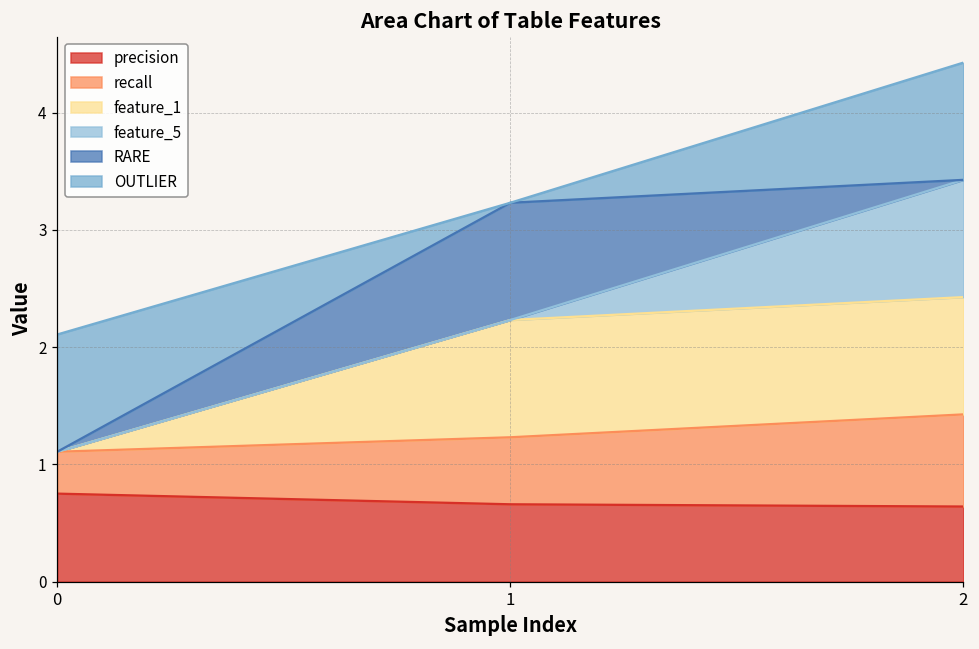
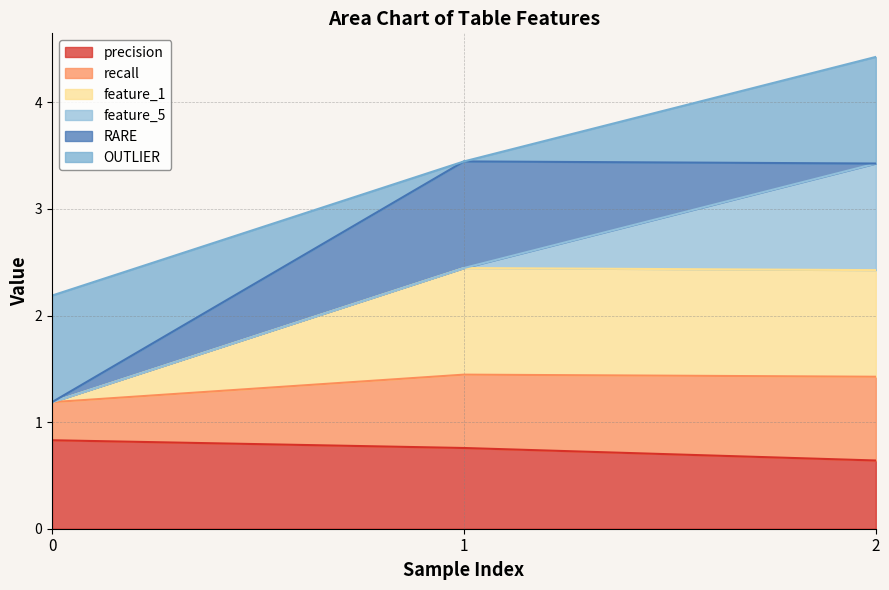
precision, 0: 0.75 -> 0.83
precision, 1: 0.66 -> 0.76
recall, 1: 0.57 -> 0.69
